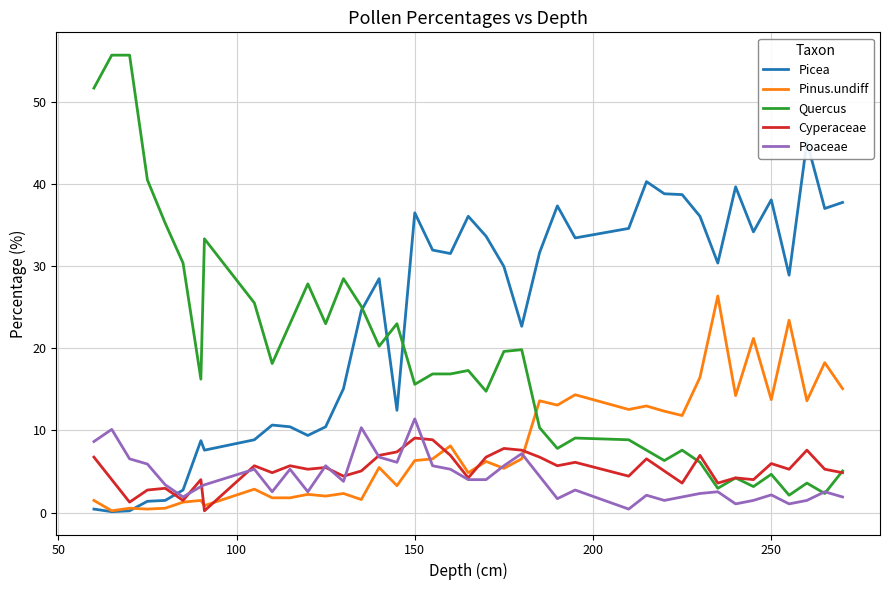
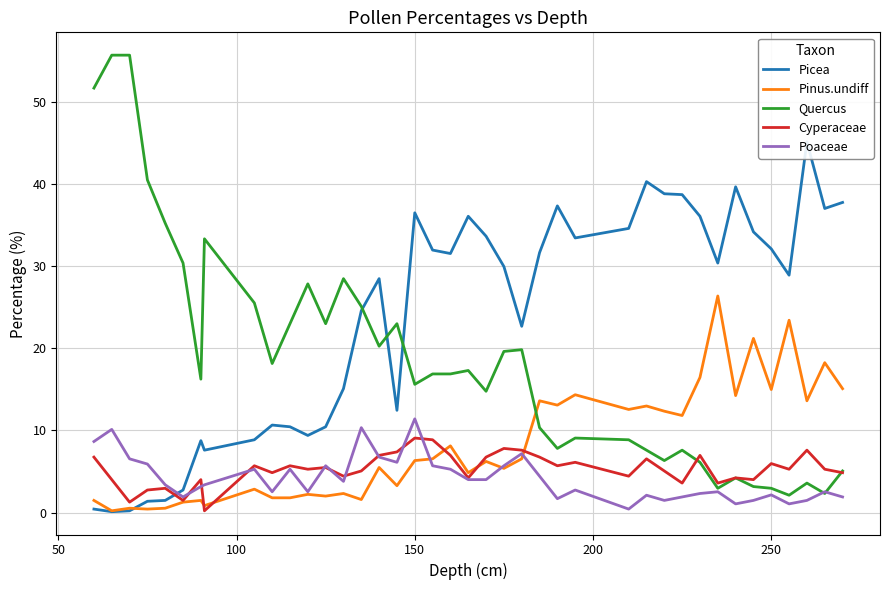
Picea, 250: 38 -> 32
Pinus.undiff, 250: 14 -> 15
Quercus, 250: 5 -> 3
